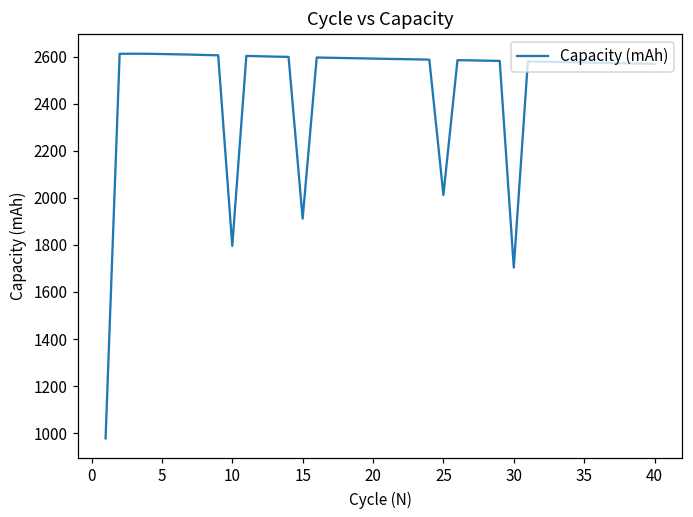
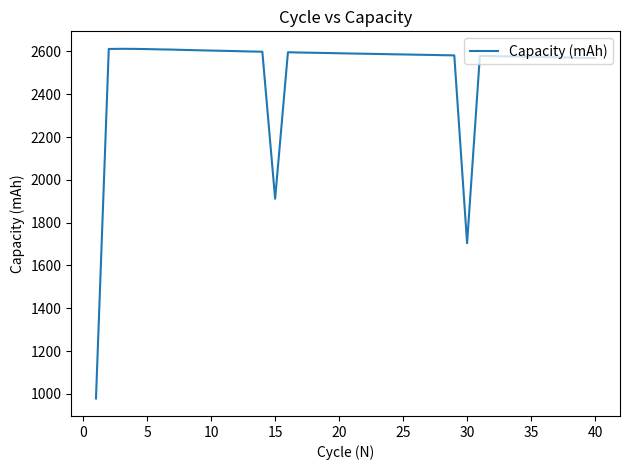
10: 1800 -> 2600
25: 2010 -> 2590
